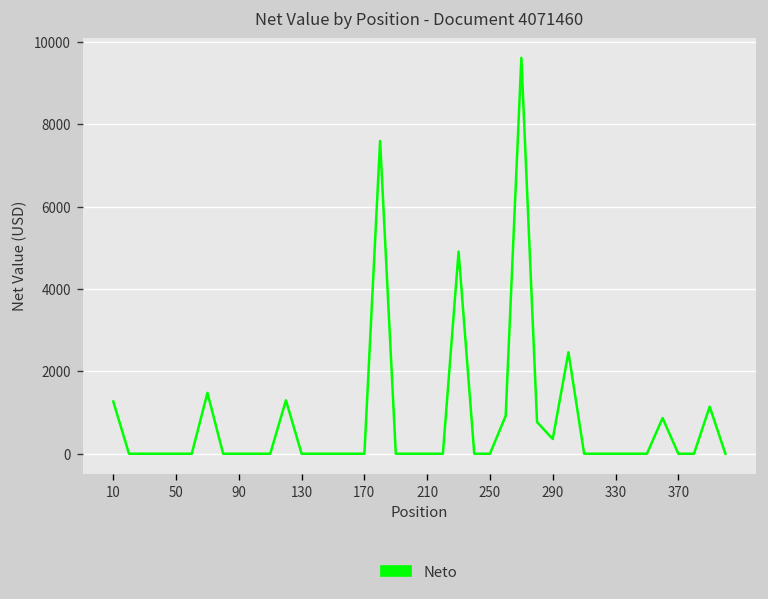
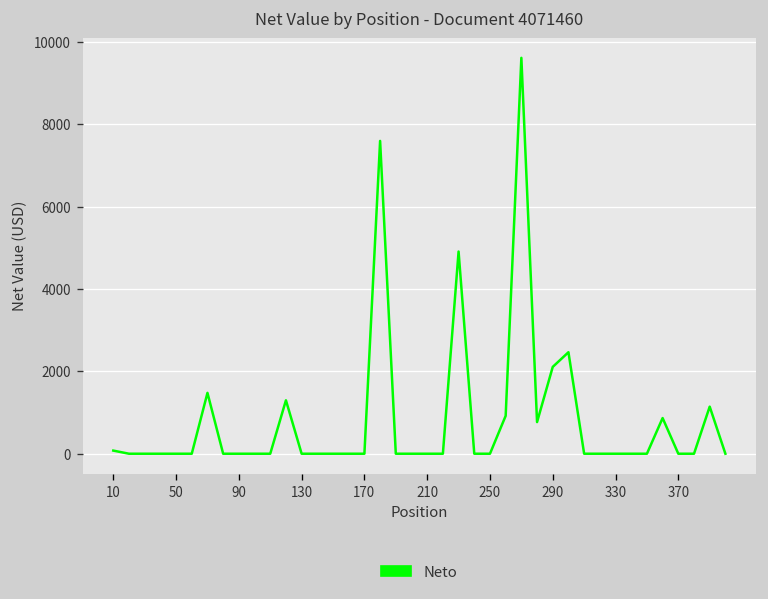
10: 1300 -> 100
290: 400 -> 2100
